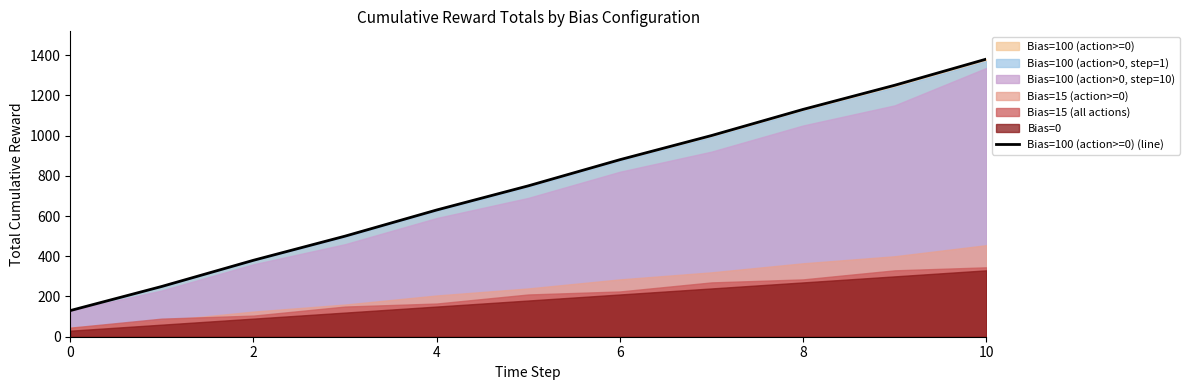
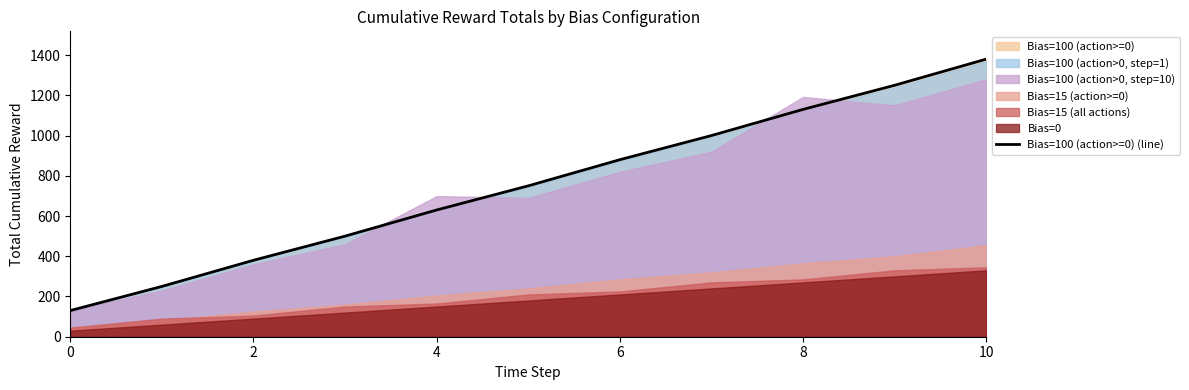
Bias=100 (action>0, step=10), 4: 590 -> 700
Bias=100 (action>0, step=10), 8: 1050 -> 1190
Bias=100 (action>0, step=10), 10: 1340 -> 1280
